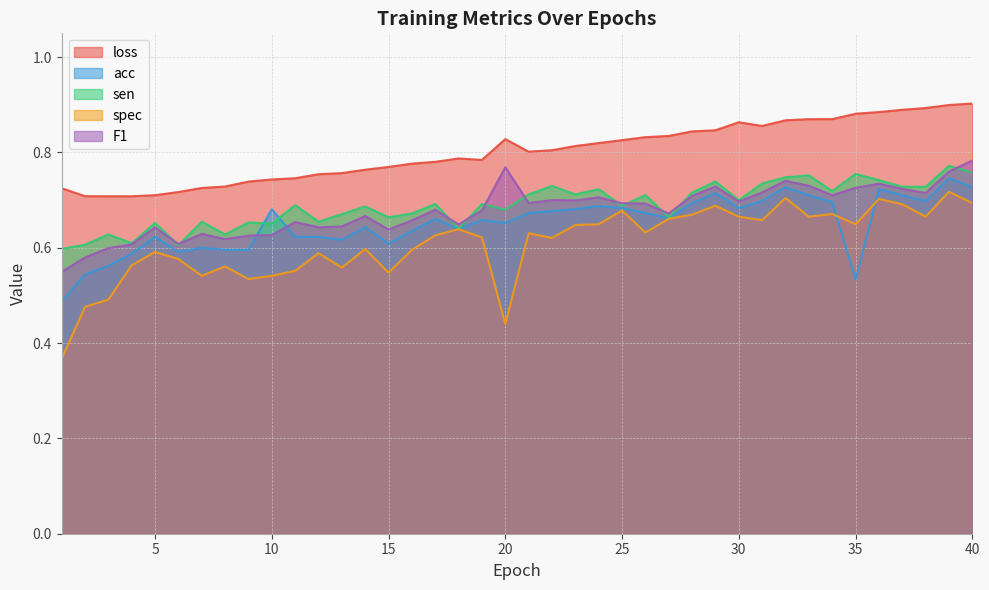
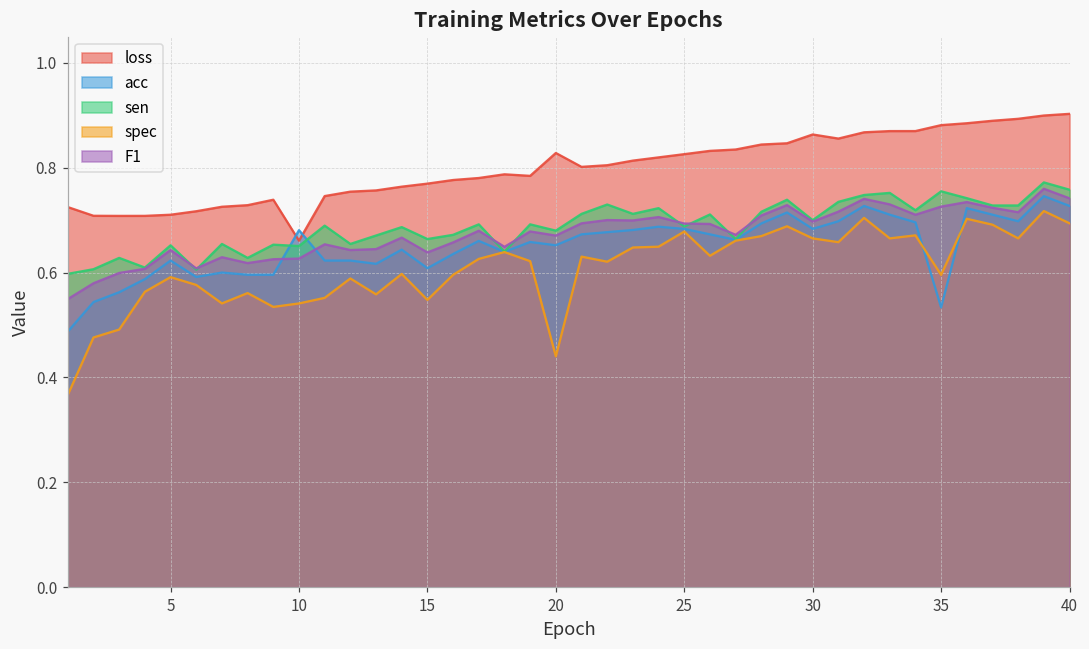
loss, 10: 0.74 -> 0.66
F1, 20: 0.77 -> 0.67
spec, 35: 0.65 -> 0.60
F1, 40: 0.78 -> 0.74
